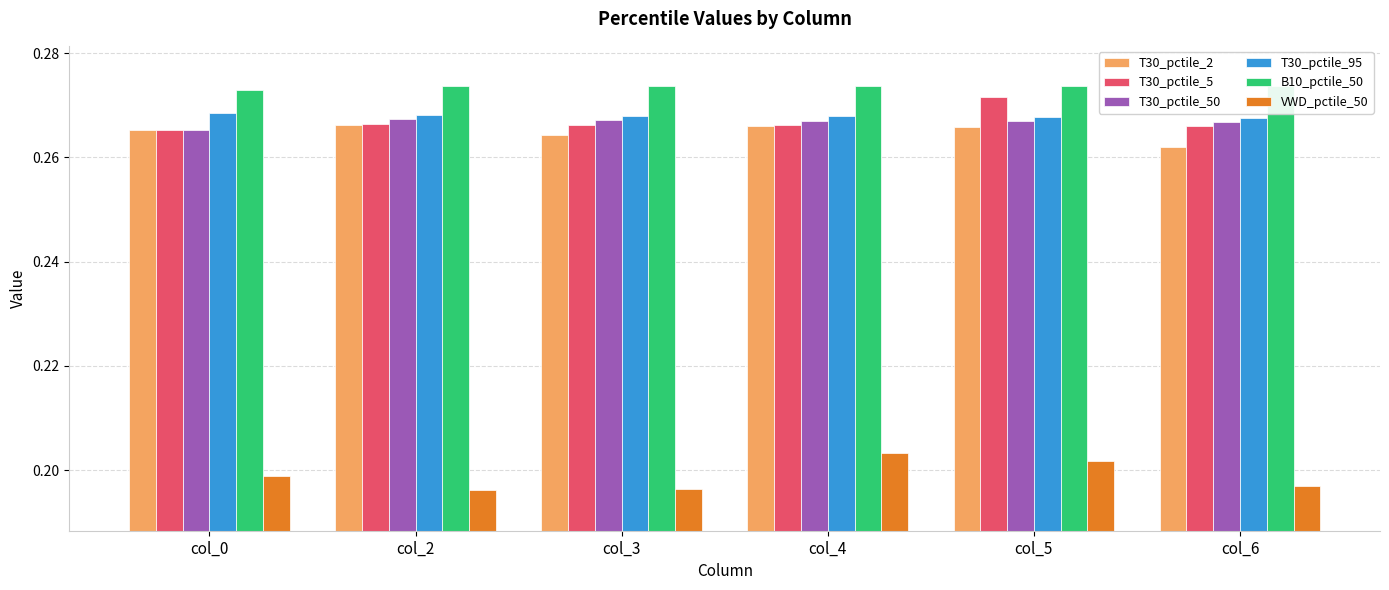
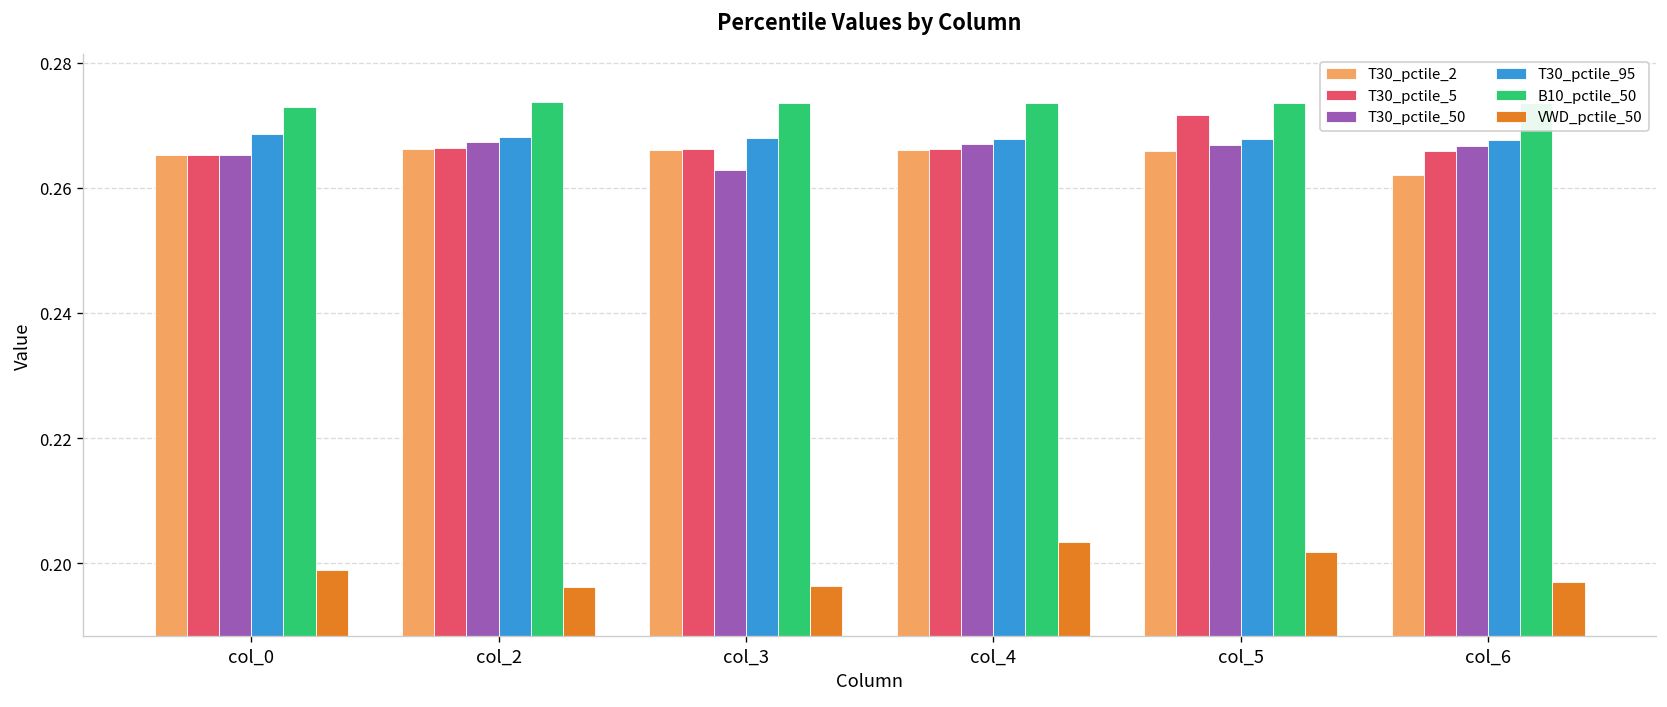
T30_pctile_2, col_3: 0.264 -> 0.266
T30_pctile_50, col_3: 0.267 -> 0.263
